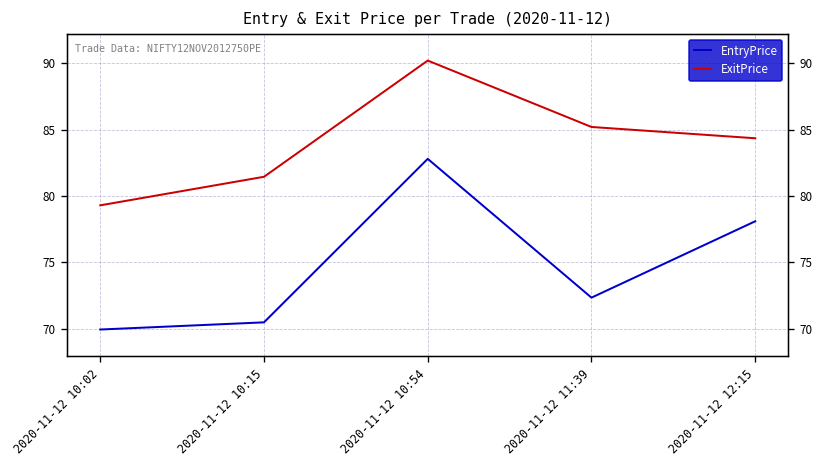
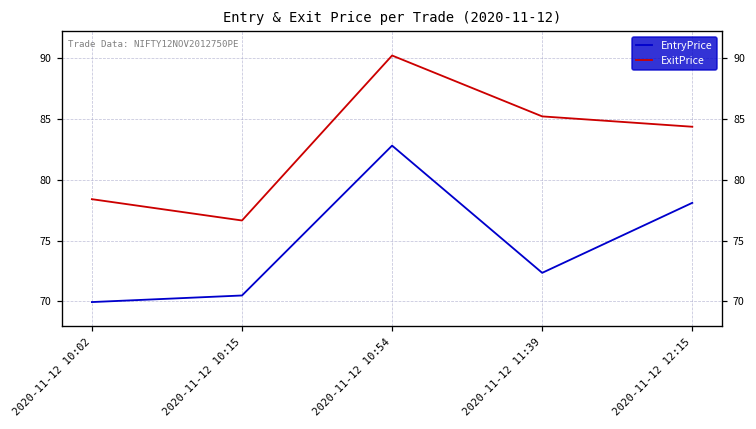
ExitPrice, 2020-11-12 10:02: 79.3 -> 78.4
ExitPrice, 2020-11-12 10:15: 81.5 -> 76.7
